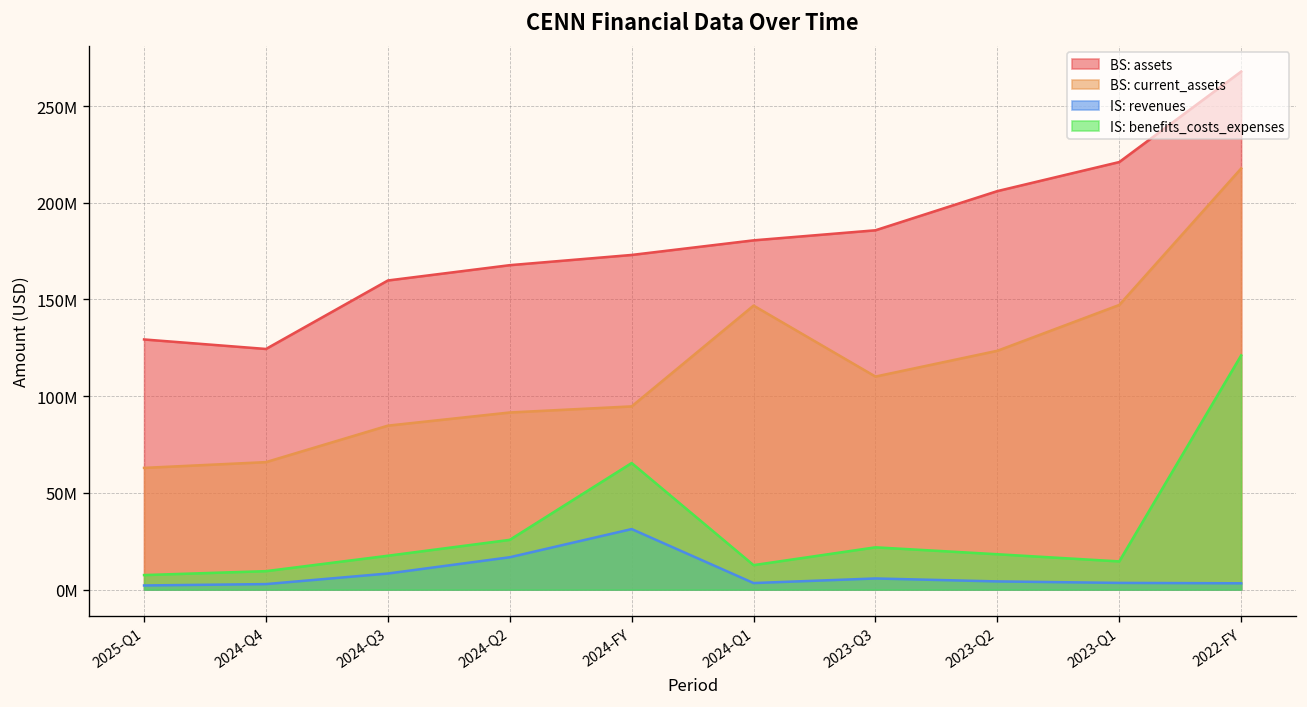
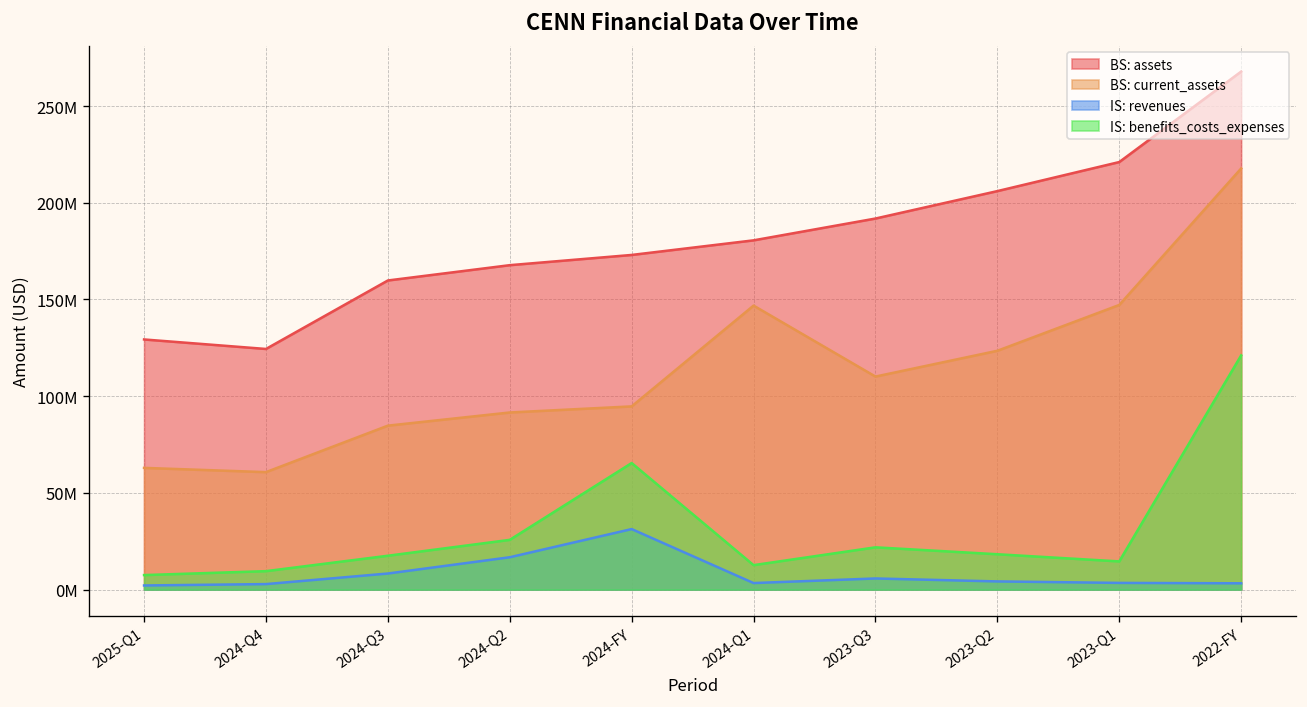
BS: current_assets, 2024-Q4: 66000000 -> 61000000
BS: assets, 2023-Q3: 186000000 -> 192000000
